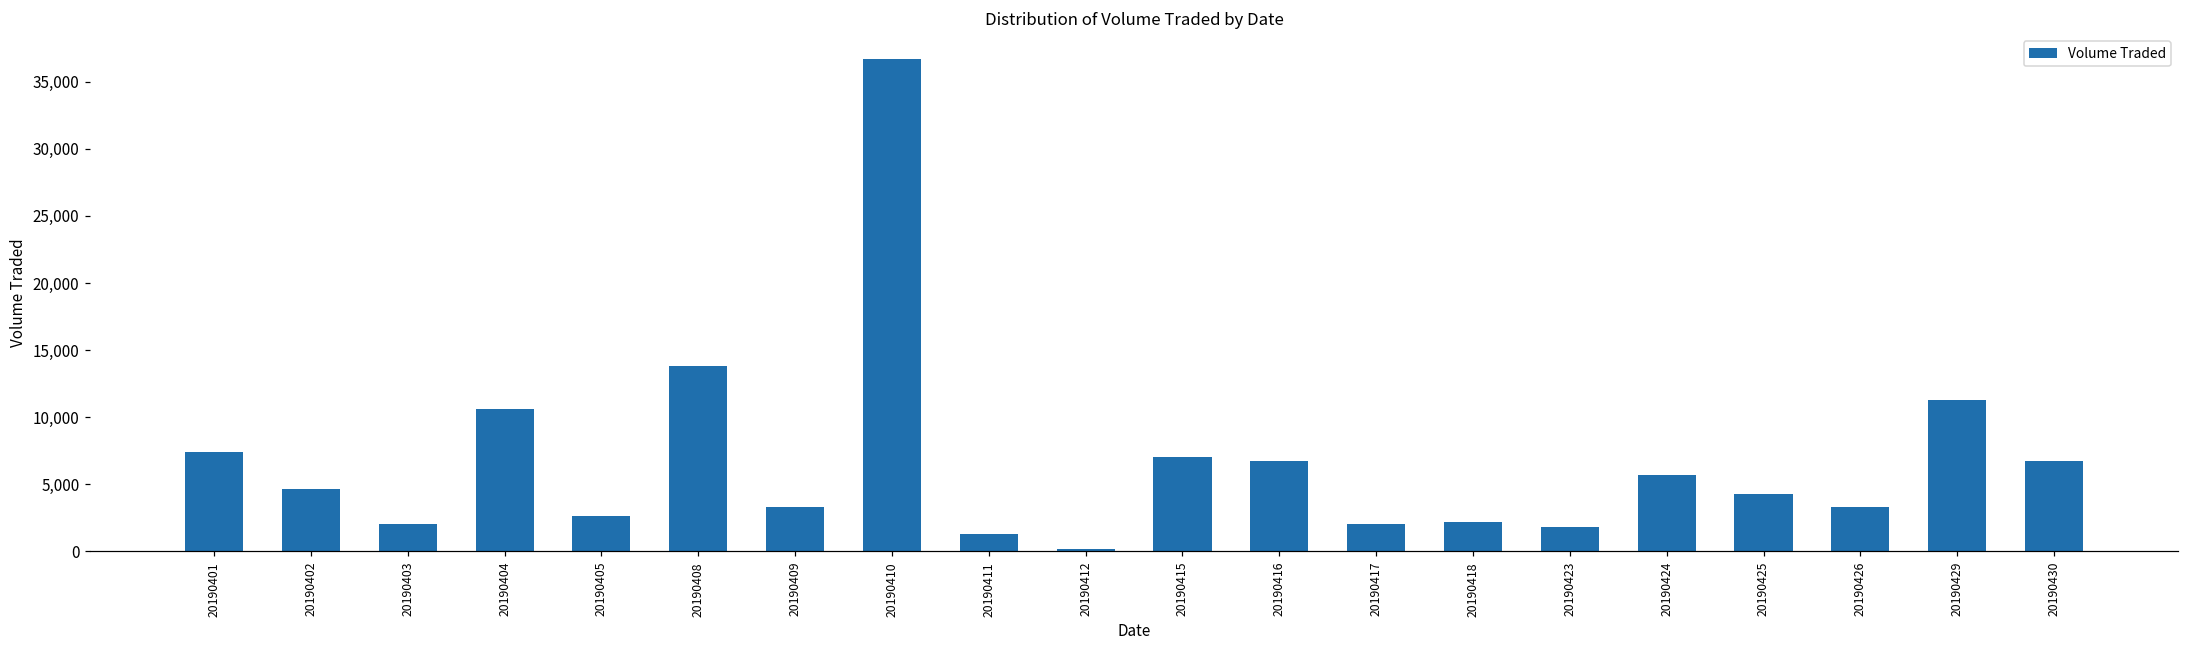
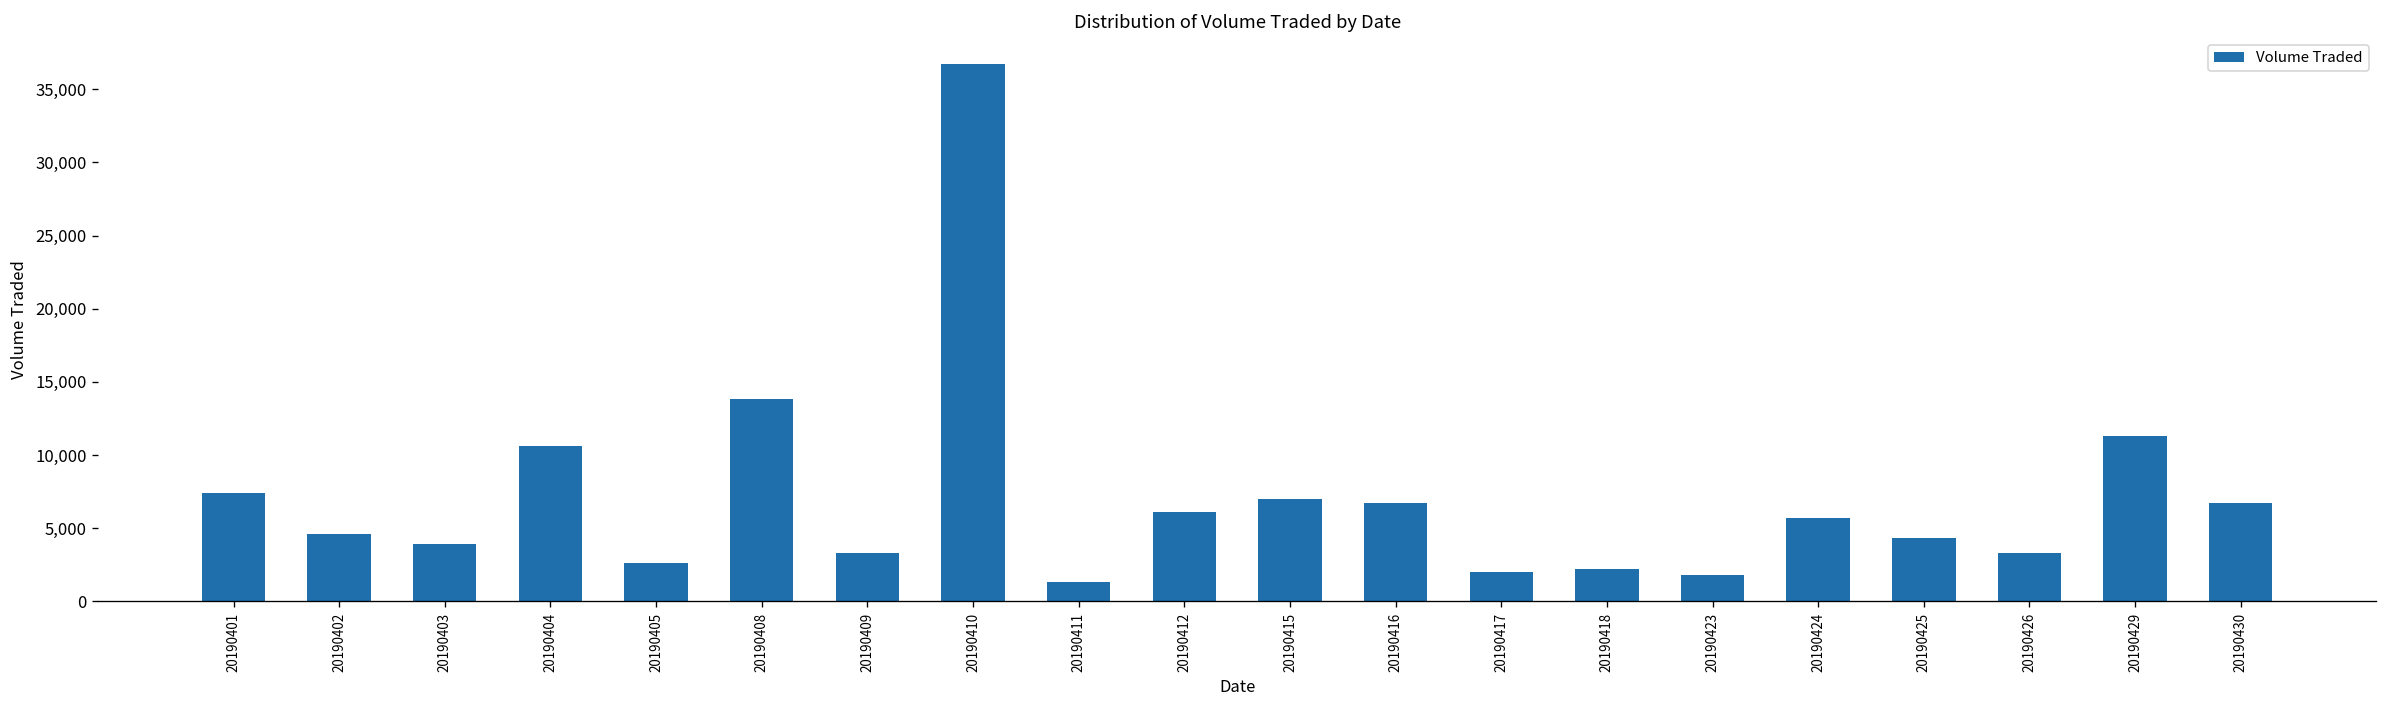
20190403: 2,000 -> 3,900
20190412: 200 -> 6,100
